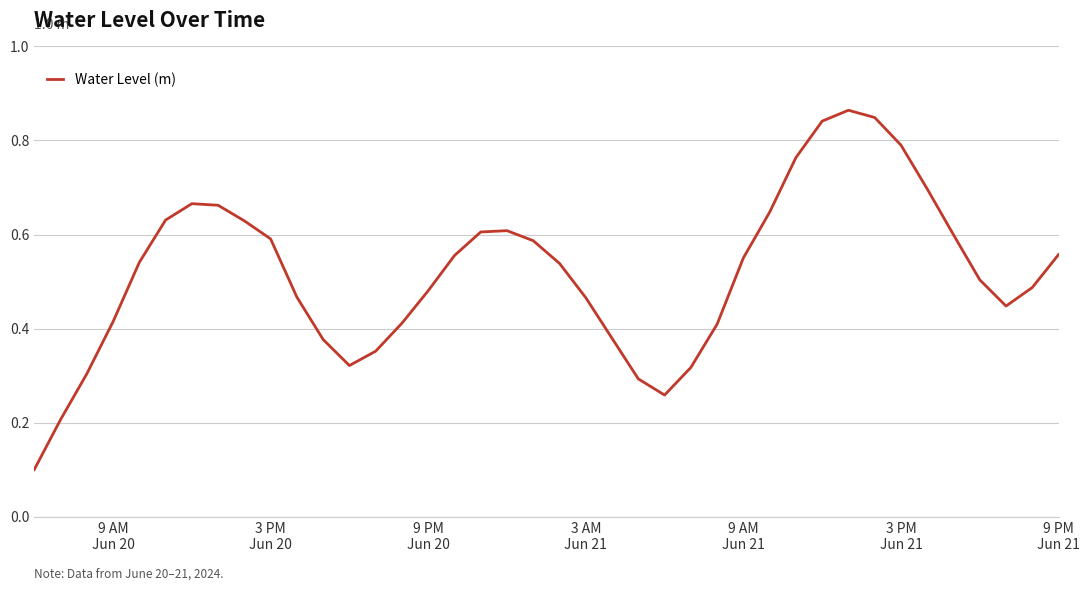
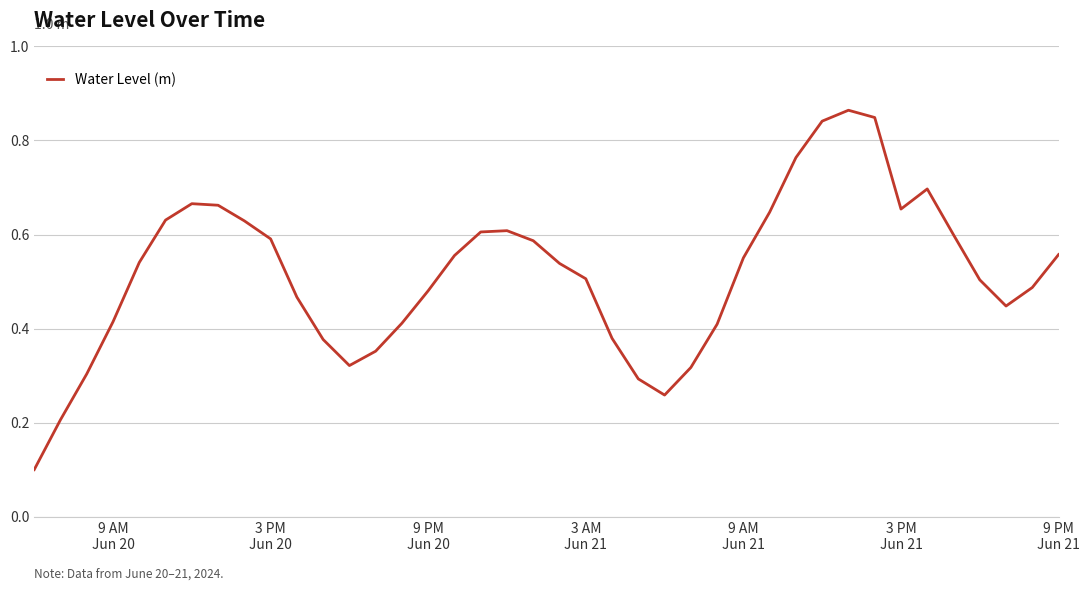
3 AM Jun 21: 0.47 -> 0.51
3 PM Jun 21: 0.79 -> 0.65
